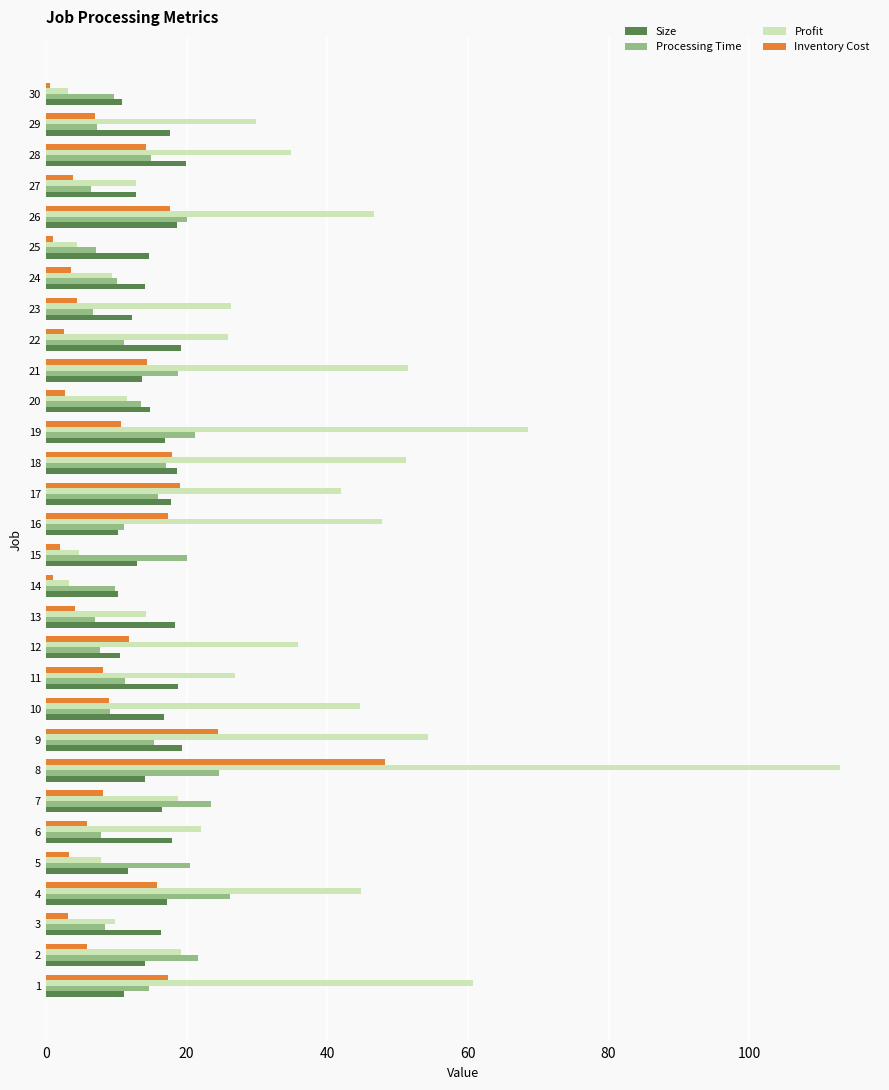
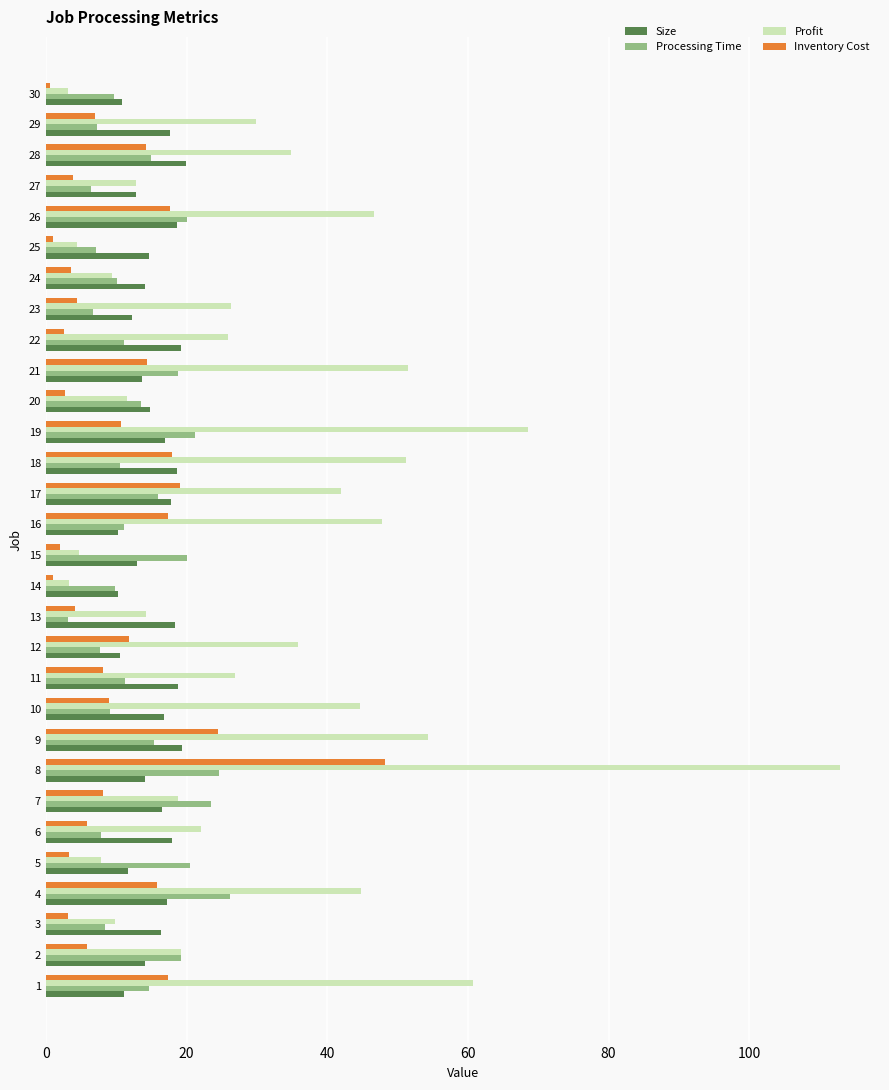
Processing Time, 18: 17 -> 10
Processing Time, 13: 7 -> 3
Processing Time, 2: 22 -> 19
